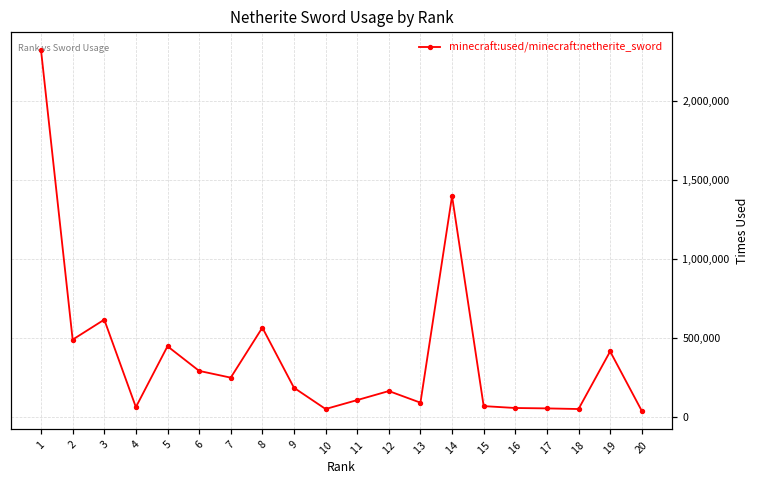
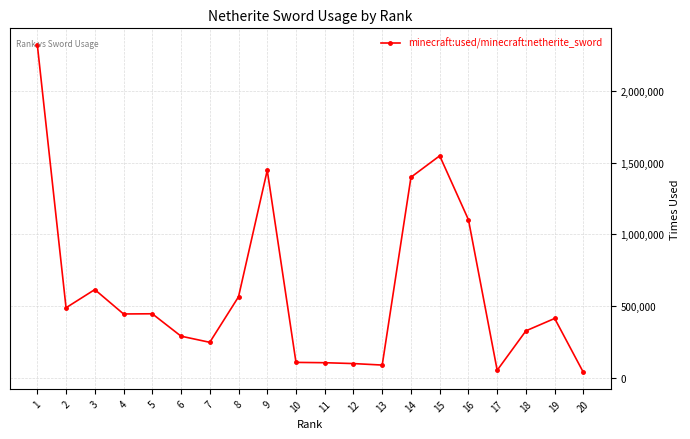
4: 60,000 -> 440,000
9: 180,000 -> 1,450,000
10: 50,000 -> 110,000
12: 160,000 -> 100,000
15: 70,000 -> 1,550,000
16: 50,000 -> 1,100,000
18: 50,000 -> 330,000
